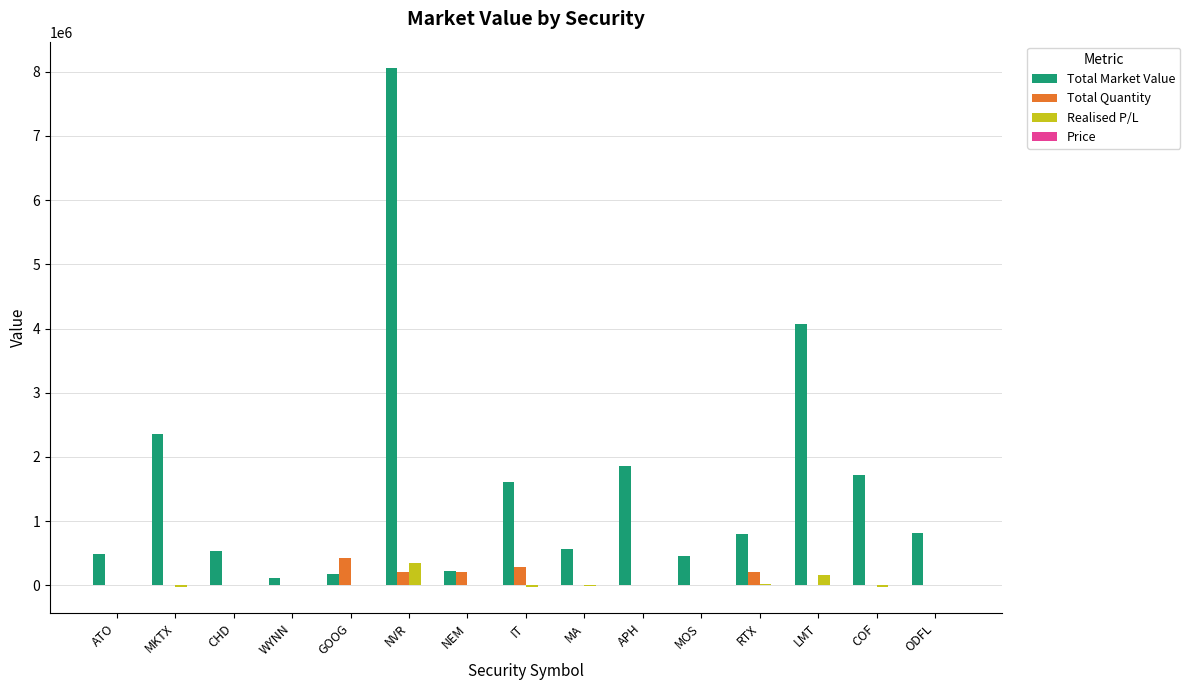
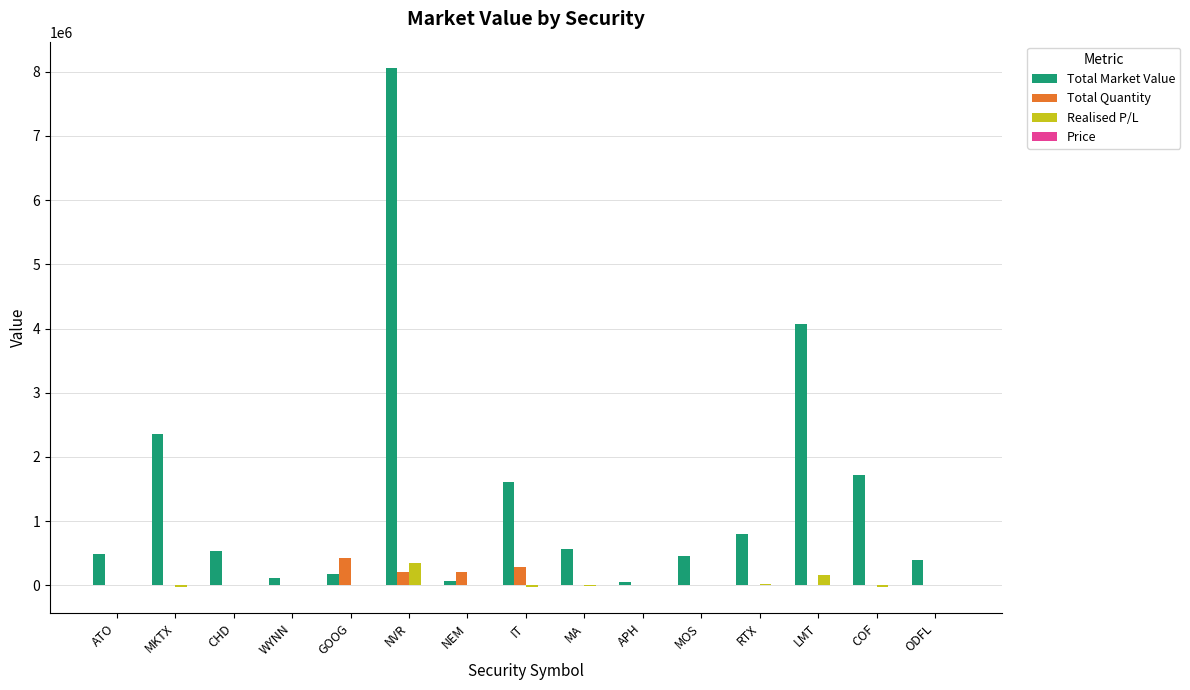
Total Market Value, NEM: 200000 -> 100000
Total Market Value, APH: 1900000 -> 100000
Total Quantity, RTX: 200000 -> 0
Total Market Value, ODFL: 800000 -> 400000
